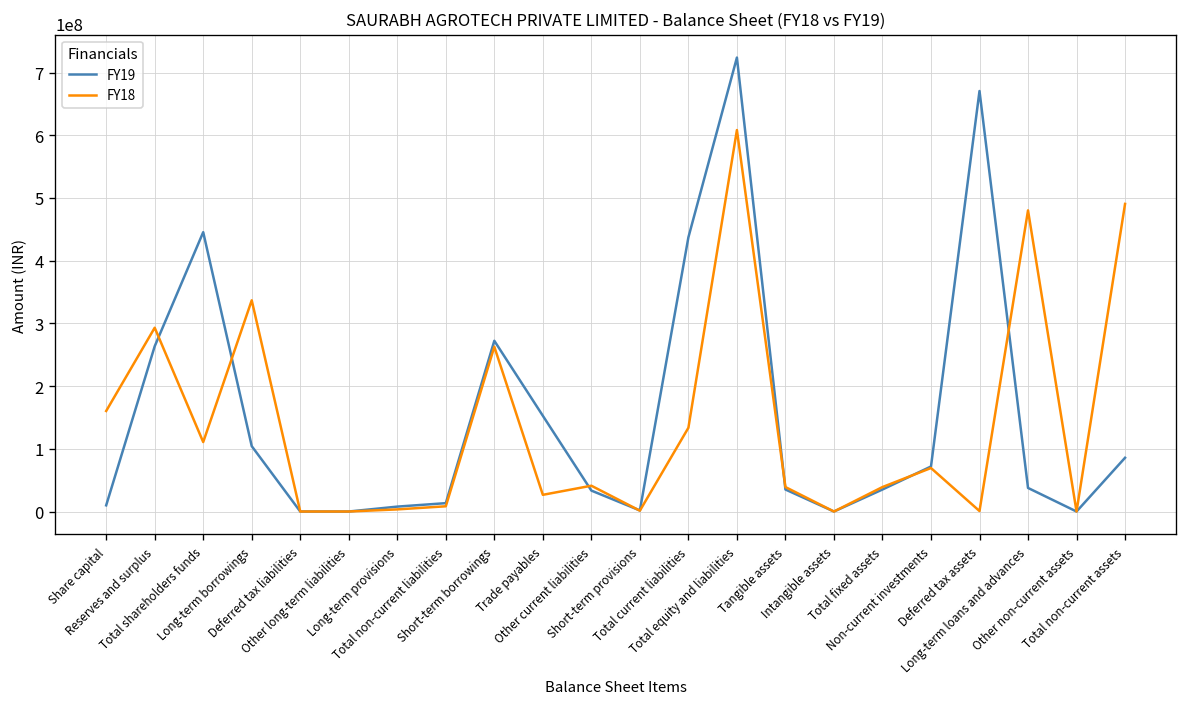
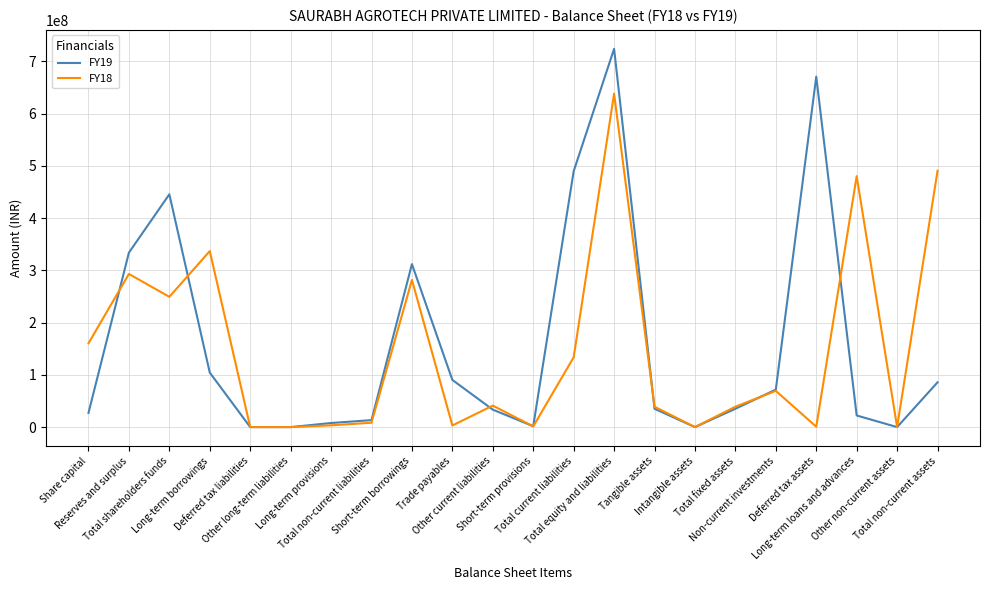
FY19, Share capital: 10000000 -> 30000000
FY19, Reserves and surplus: 260000000 -> 330000000
FY18, Total shareholders funds: 110000000 -> 250000000
FY19, Short-term borrowings: 270000000 -> 310000000
FY18, Short-term borrowings: 260000000 -> 280000000
FY19, Trade payables: 150000000 -> 90000000
FY18, Trade payables: 30000000 -> 0
FY19, Total current liabilities: 440000000 -> 490000000
FY18, Total equity and liabilities: 610000000 -> 640000000
FY19, Long-term loans and advances: 40000000 -> 20000000
